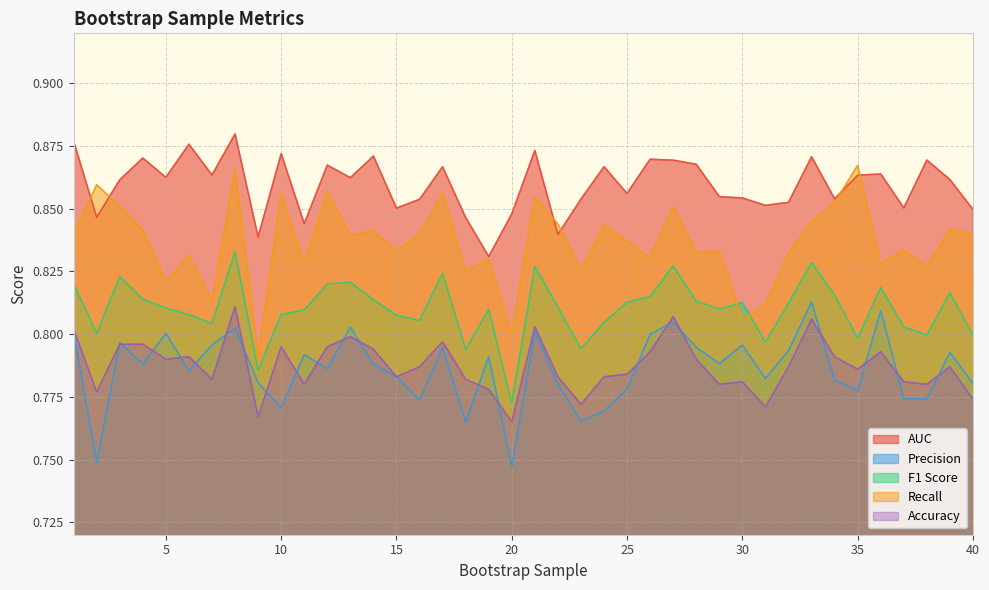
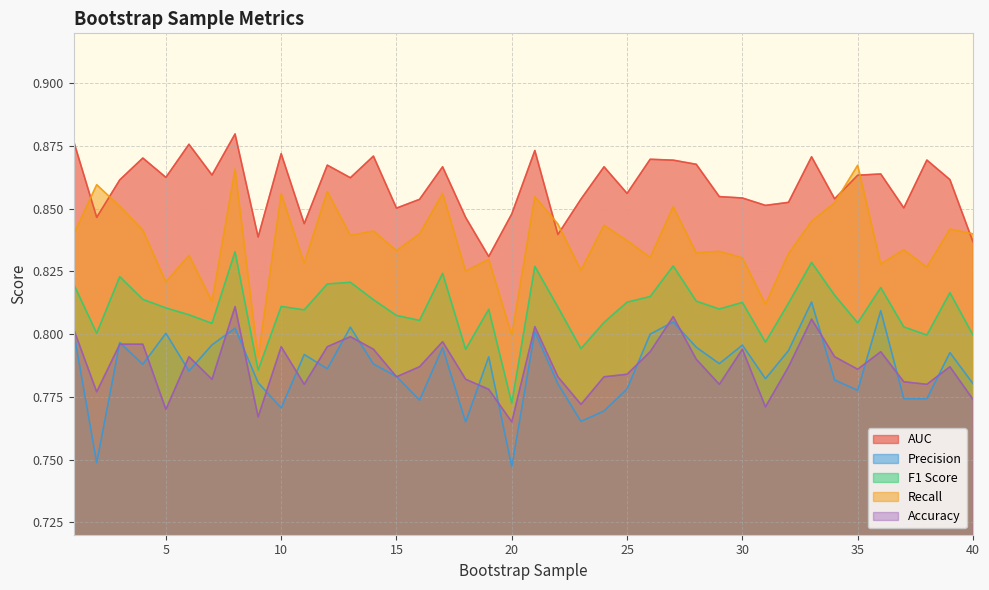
Accuracy, 5: 0.79 -> 0.77
F1 Score, 10: 0.808 -> 0.811
Recall, 30: 0.806 -> 0.830
Accuracy, 30: 0.781 -> 0.794
F1 Score, 35: 0.798 -> 0.804
AUC, 40: 0.850 -> 0.837
